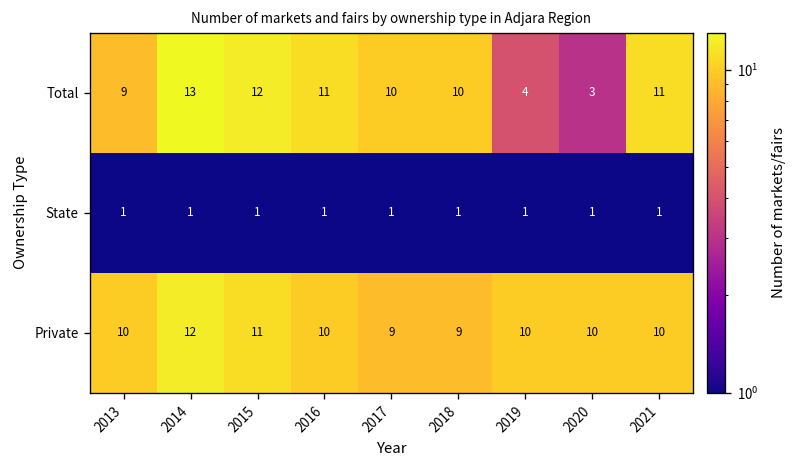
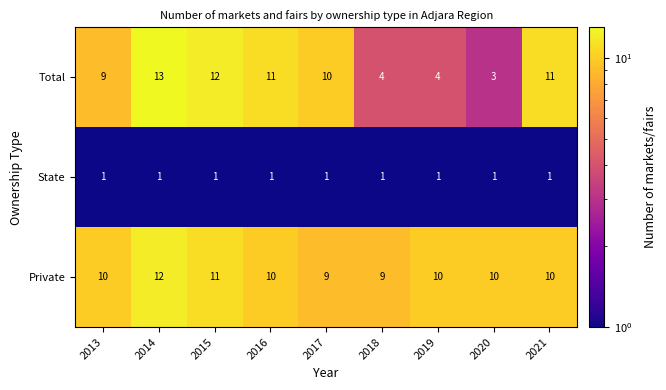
Total, 2018: 10 -> 4
